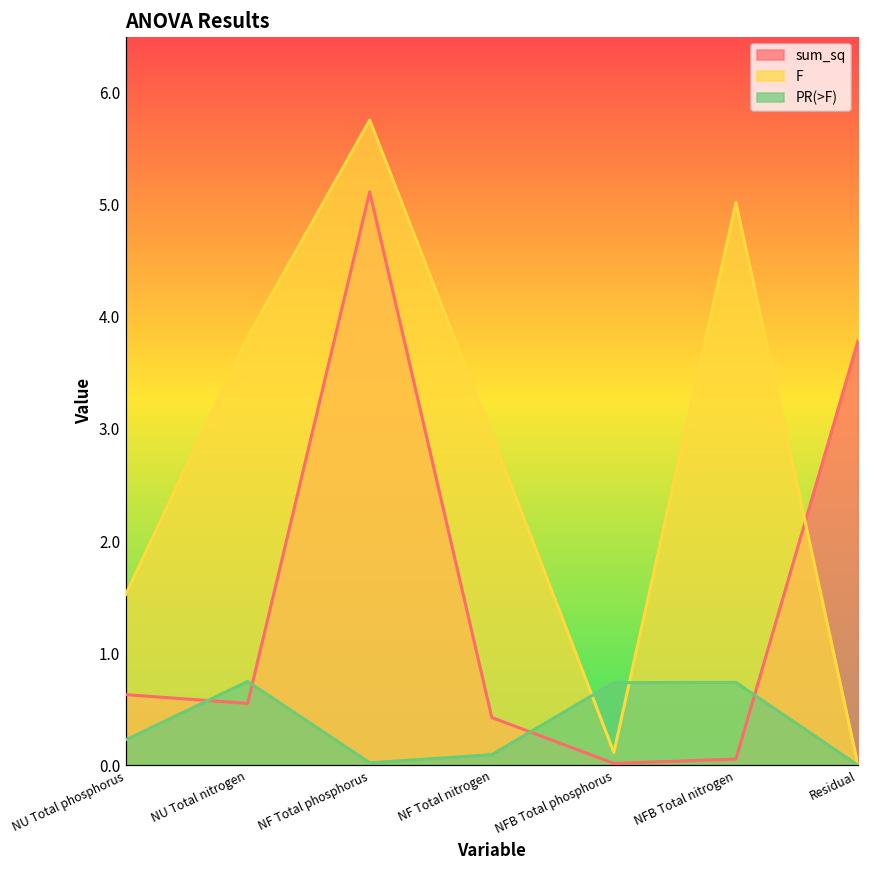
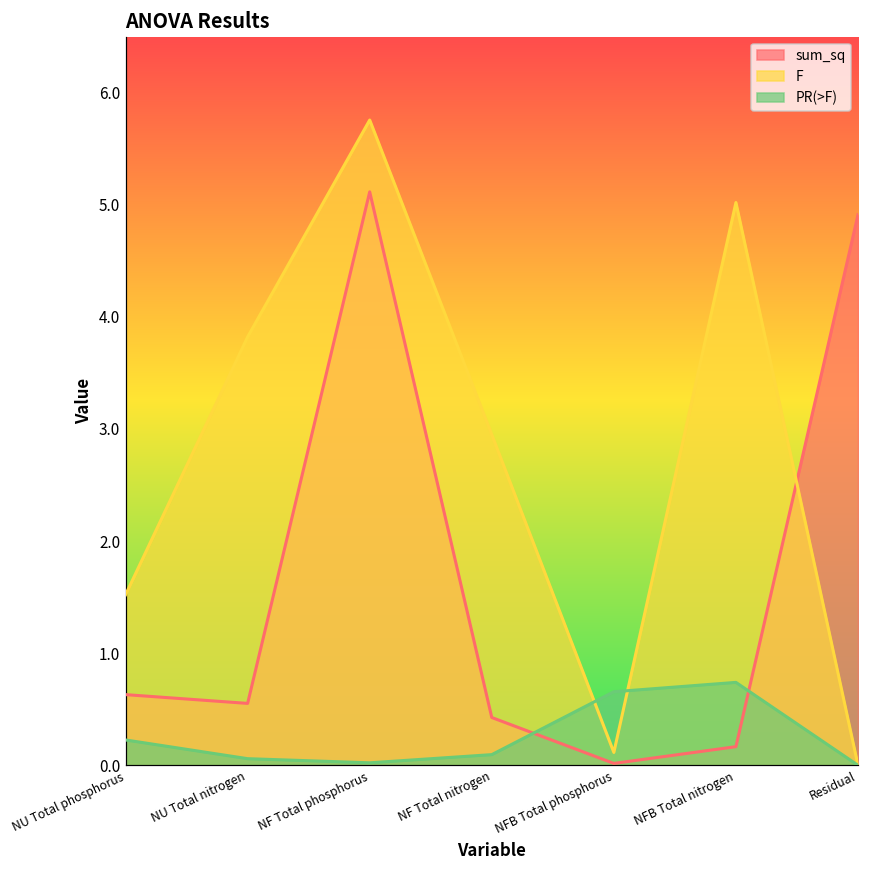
PR(>F), NU Total nitrogen: 0.75 -> 0.06
PR(>F), NFB Total phosphorus: 0.74 -> 0.66
sum_sq, NFB Total nitrogen: 0.06 -> 0.17
sum_sq, Residual: 3.79 -> 4.91
